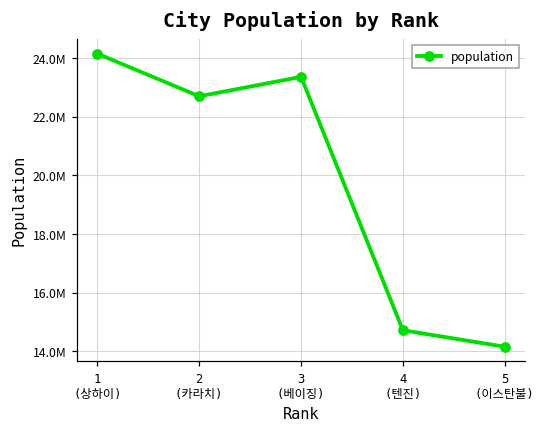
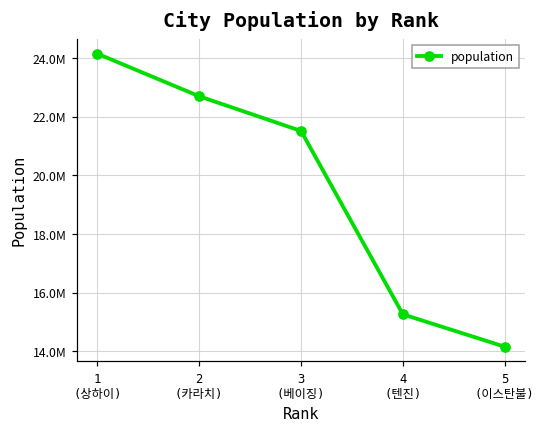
3 (베이징): 23400000 -> 21500000
4 (텐진): 14700000 -> 15300000
